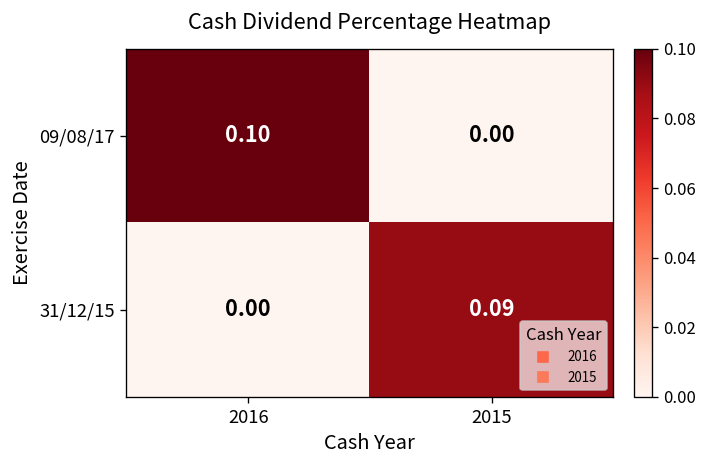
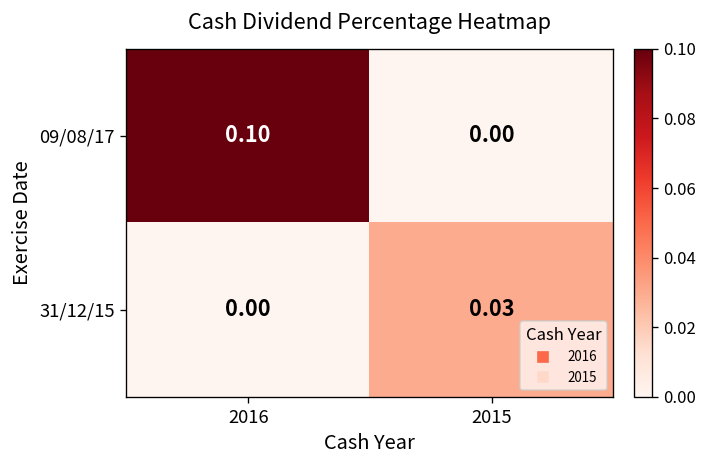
31/12/15, 2015: 0.09 -> 0.03
